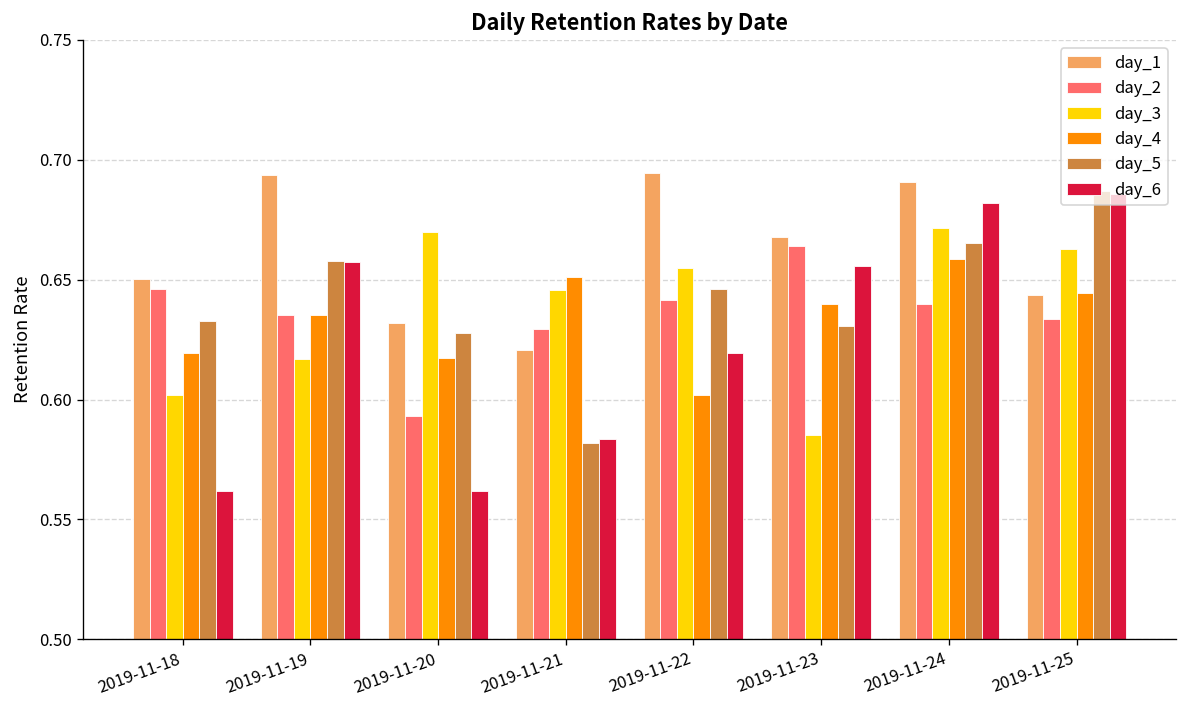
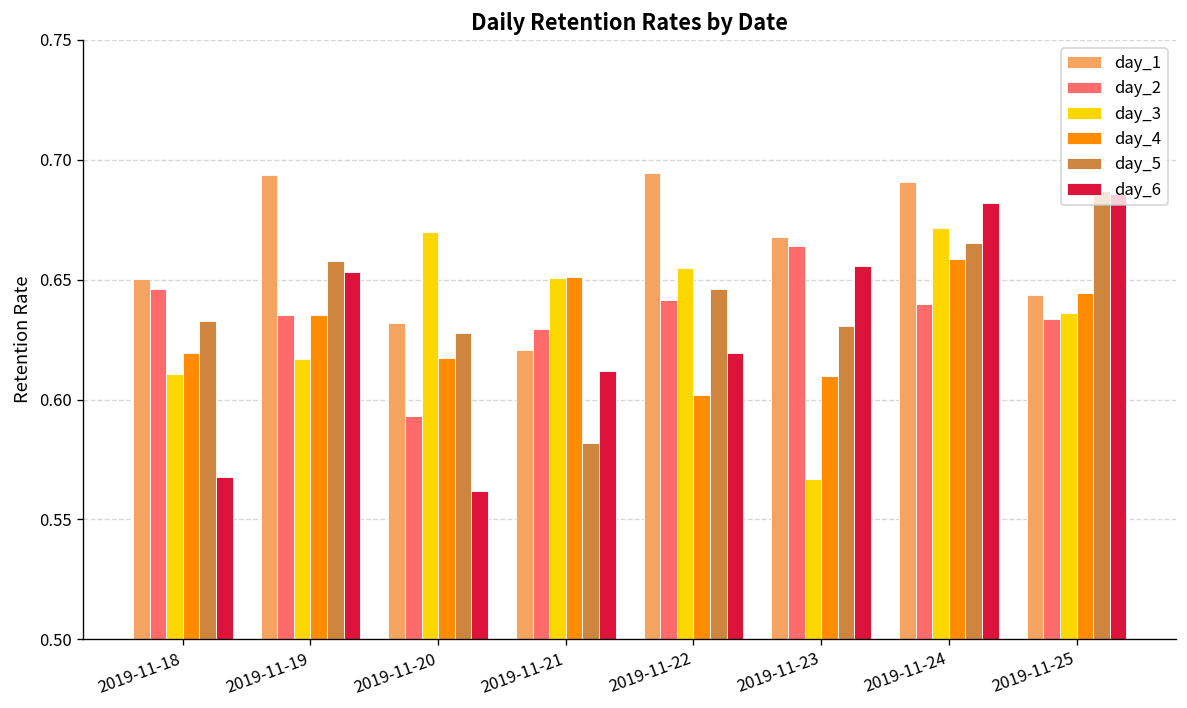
day_3, 2019-11-18: 0.602 -> 0.611
day_6, 2019-11-18: 0.562 -> 0.568
day_6, 2019-11-19: 0.657 -> 0.653
day_3, 2019-11-21: 0.646 -> 0.651
day_6, 2019-11-21: 0.584 -> 0.612
day_3, 2019-11-23: 0.585 -> 0.567
day_4, 2019-11-23: 0.64 -> 0.61
day_3, 2019-11-25: 0.663 -> 0.636
